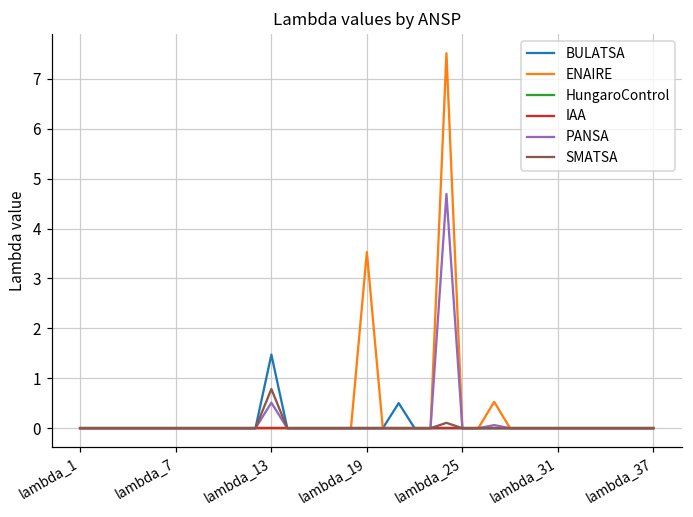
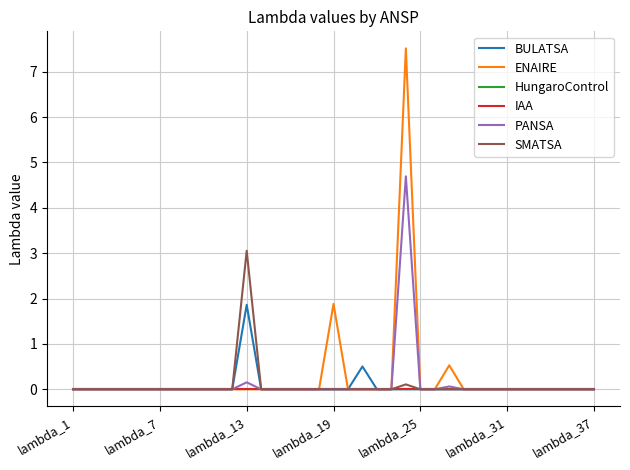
BULATSA, lambda_13: 1.5 -> 1.9
PANSA, lambda_13: 0.5 -> 0.2
SMATSA, lambda_13: 0.8 -> 3.1
ENAIRE, lambda_19: 3.5 -> 1.9
